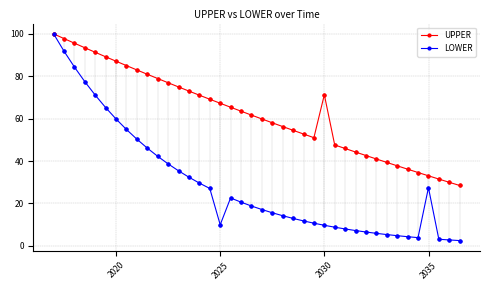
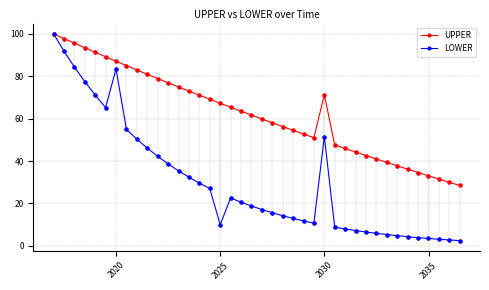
LOWER, 2020: 60 -> 83
LOWER, 2030: 10 -> 51
LOWER, 2035: 27 -> 3
